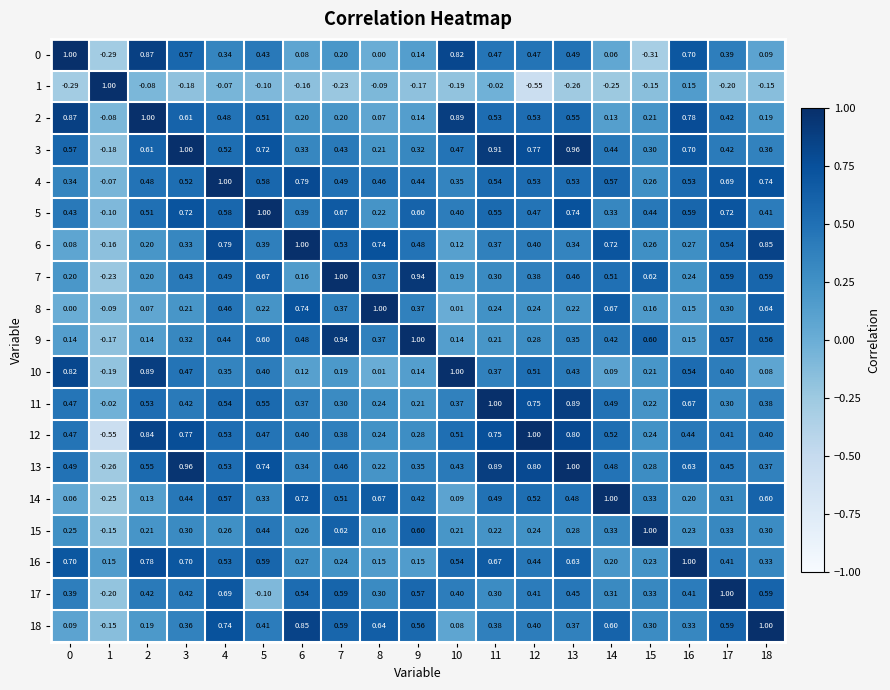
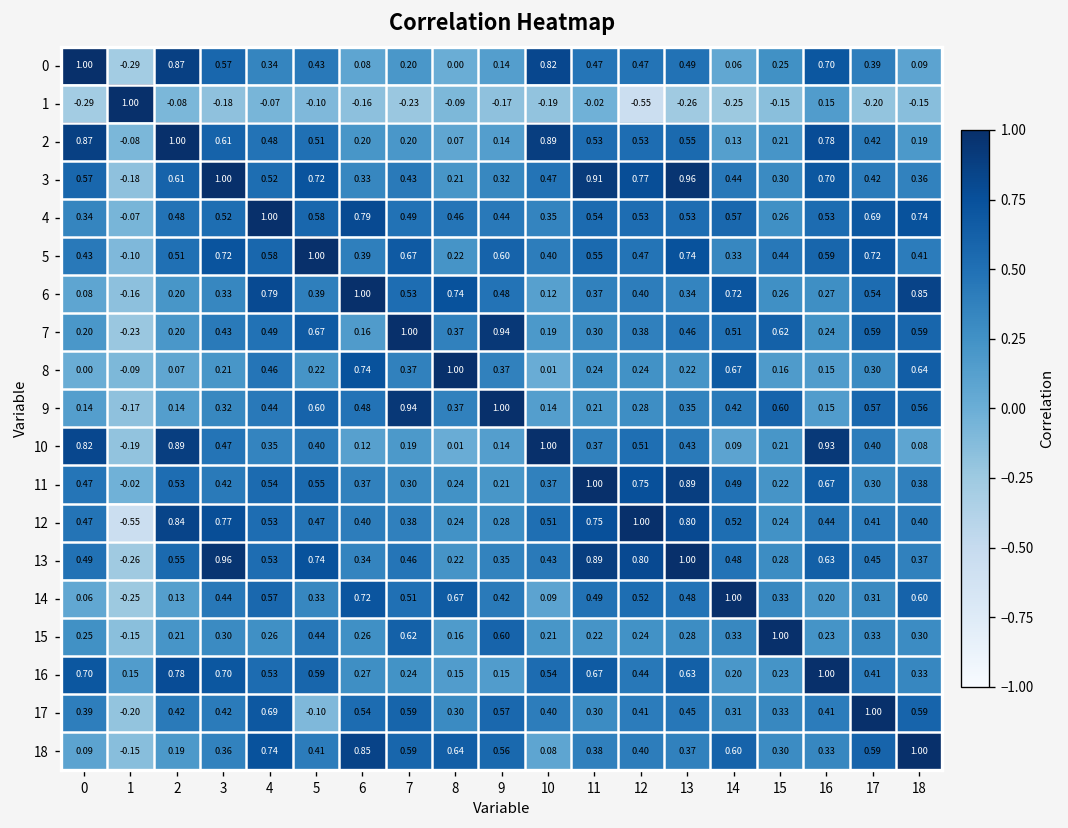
0, 15: -0.31 -> 0.25
10, 16: 0.54 -> 0.93
